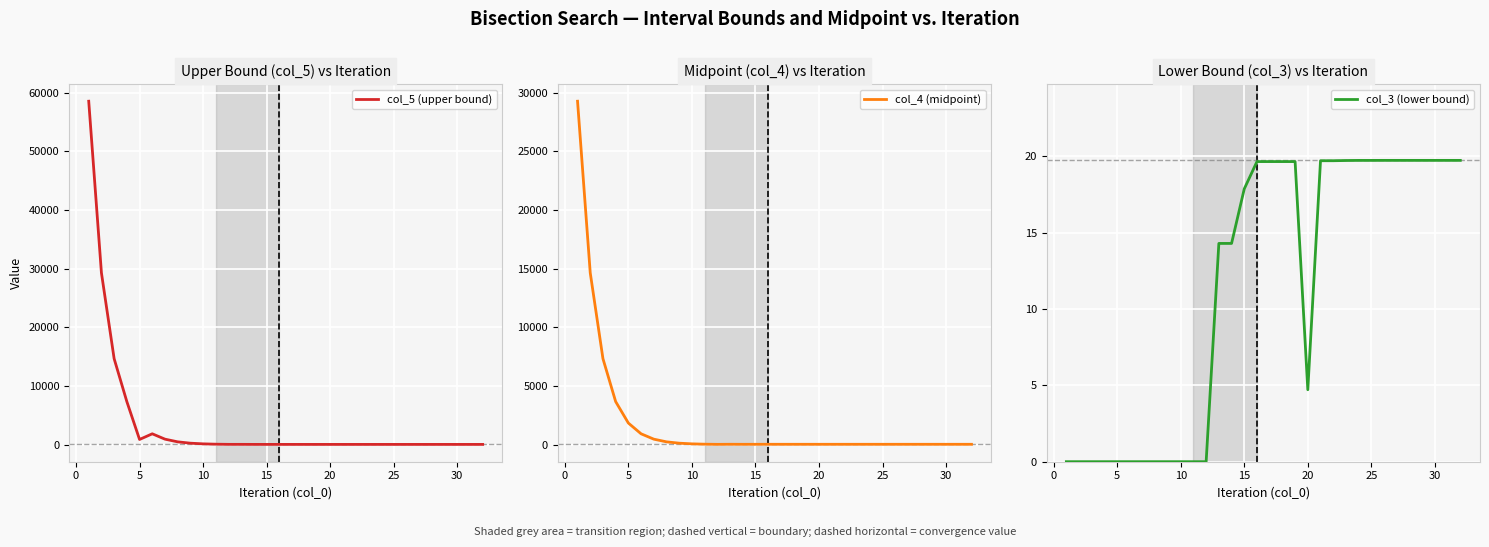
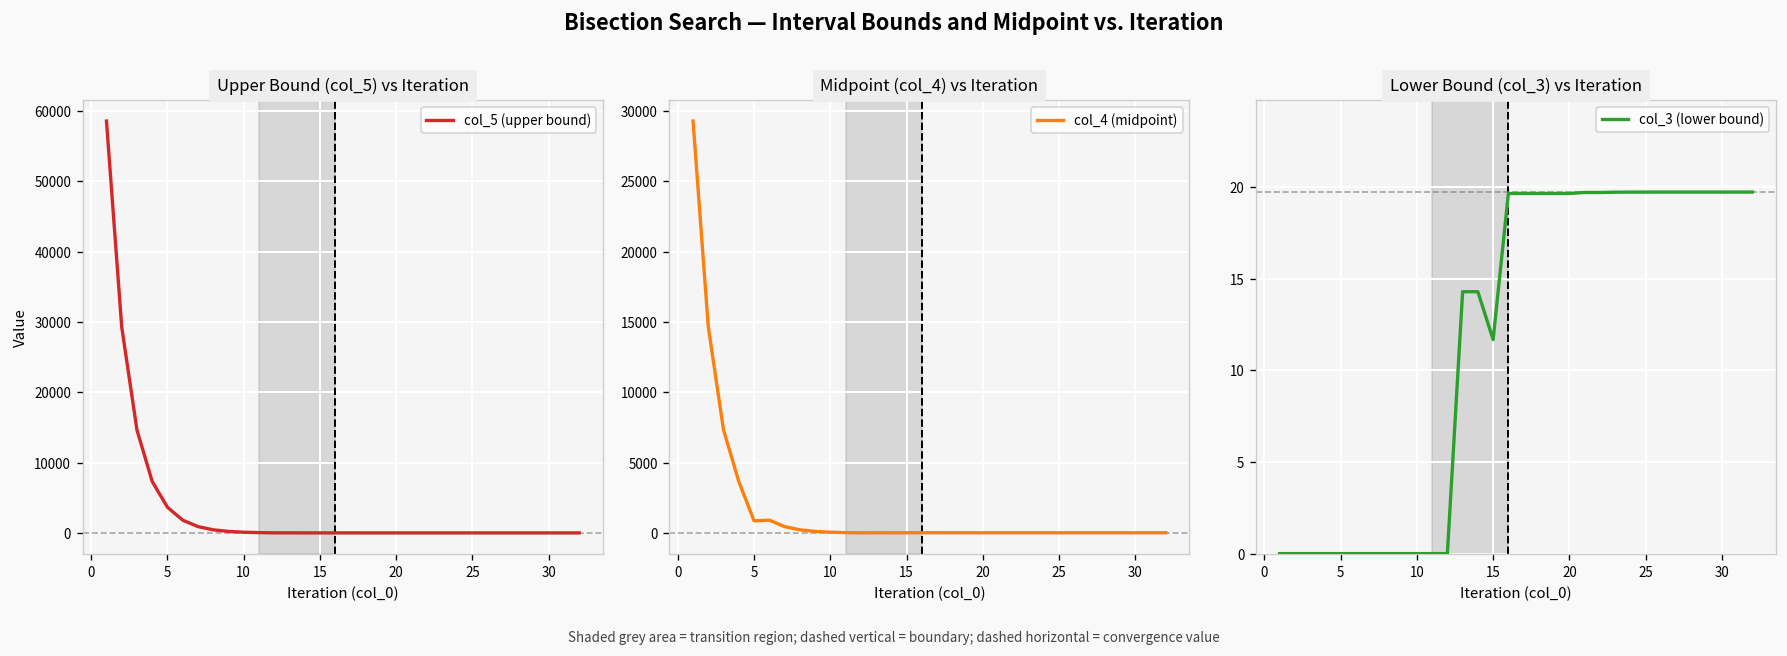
Upper Bound (col_5) vs Iteration, 5: 1000 -> 4000
Midpoint (col_4) vs Iteration, 5: 1800 -> 900
Lower Bound (col_3) vs Iteration, 15: 17.9 -> 11.7
Lower Bound (col_3) vs Iteration, 20: 4.7 -> 19.7
